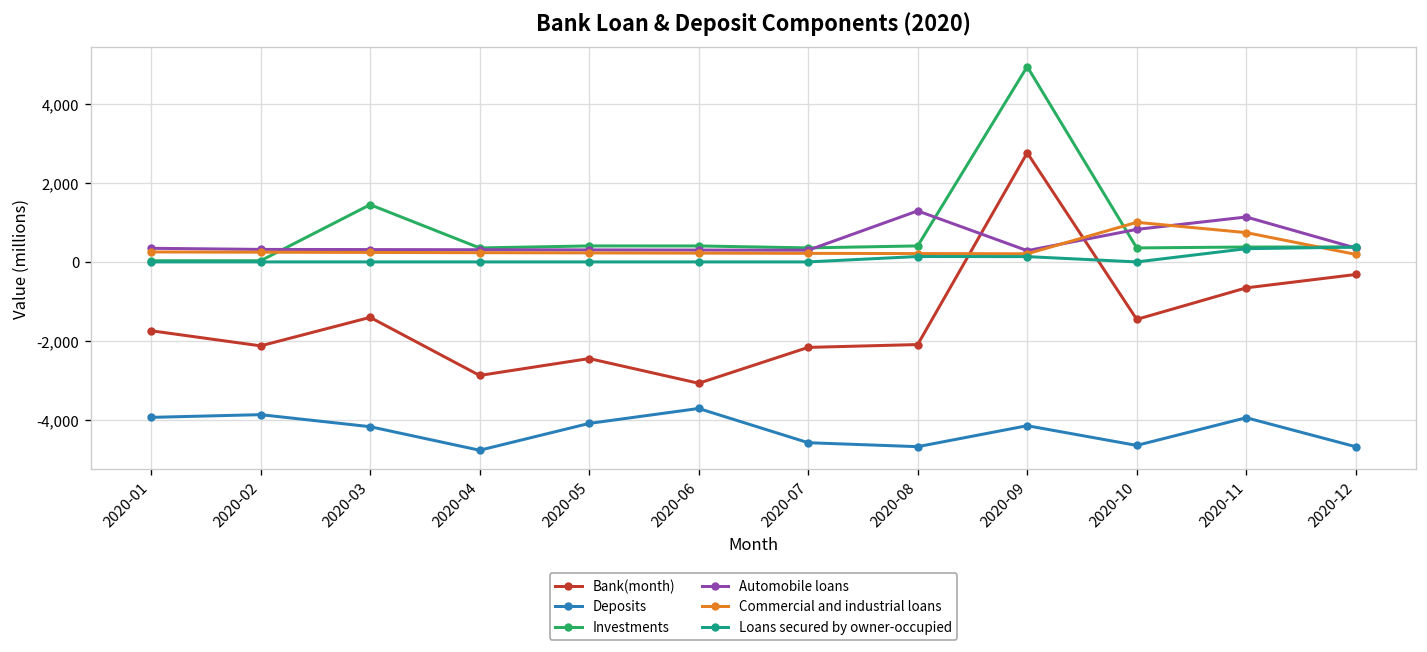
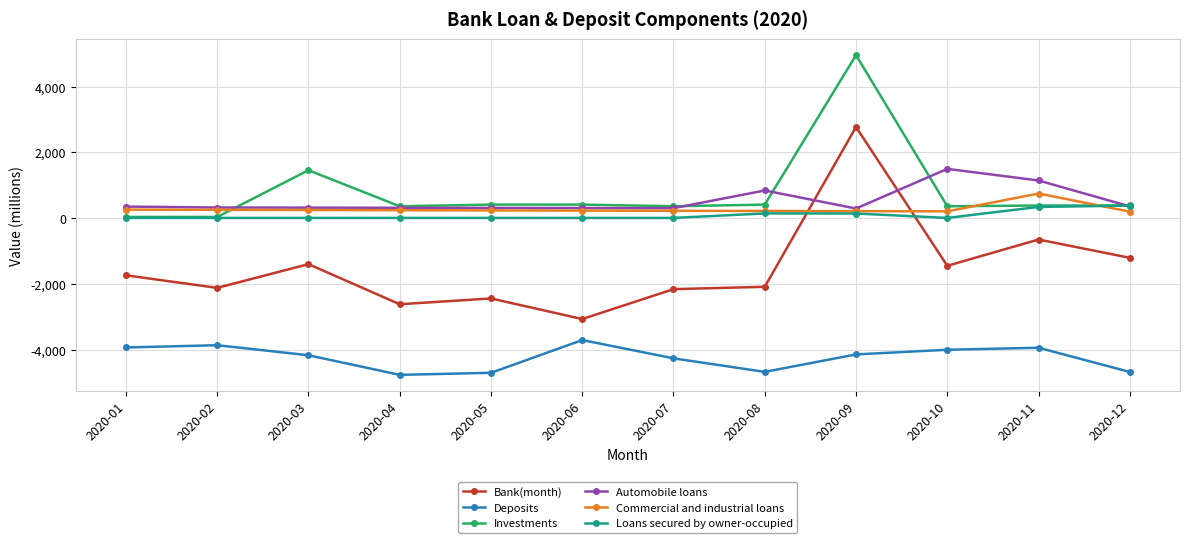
Bank(month), 2020-04: -2,900 -> -2,600
Deposits, 2020-05: -4,100 -> -4,700
Deposits, 2020-07: -4,600 -> -4,300
Automobile loans, 2020-08: 1,300 -> 800
Deposits, 2020-10: -4,600 -> -4,000
Automobile loans, 2020-10: 800 -> 1,500
Commercial and industrial loans, 2020-10: 1,000 -> 200
Bank(month), 2020-12: -300 -> -1,200
